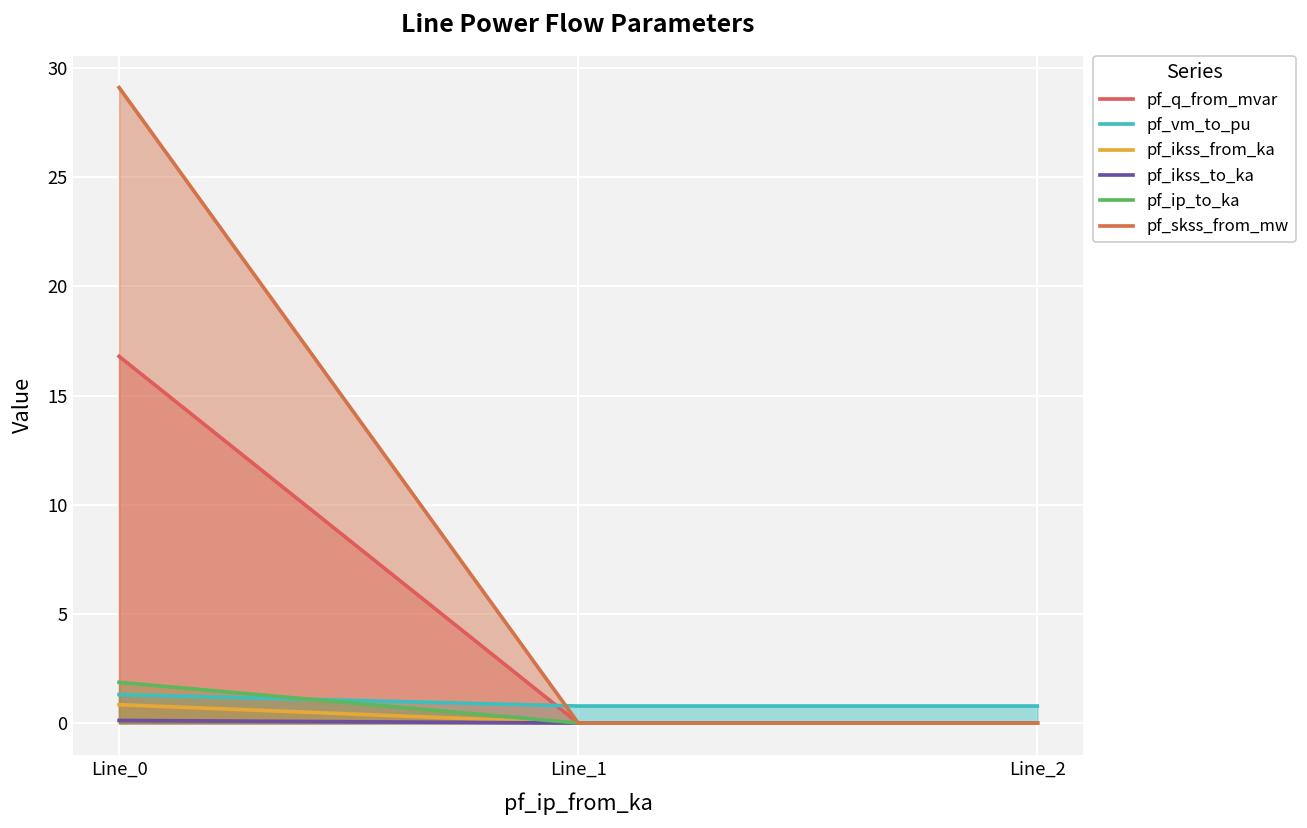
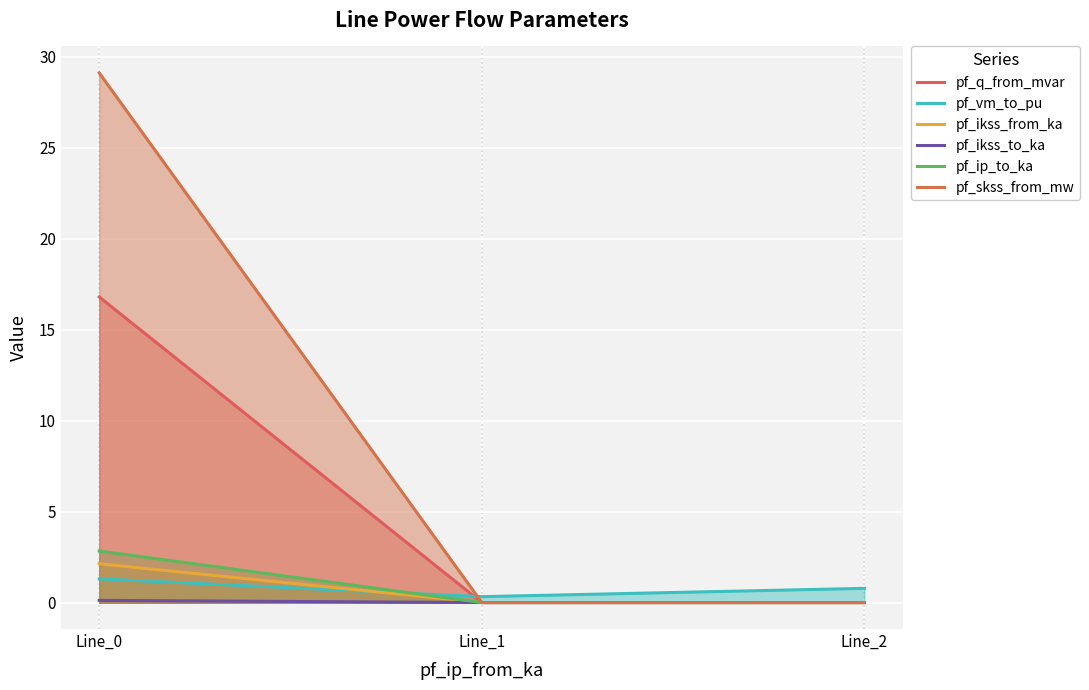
pf_ikss_from_ka, Line_0: 0.8 -> 2.1
pf_ip_to_ka, Line_0: 1.9 -> 2.8
pf_vm_to_pu, Line_1: 0.8 -> 0.3
